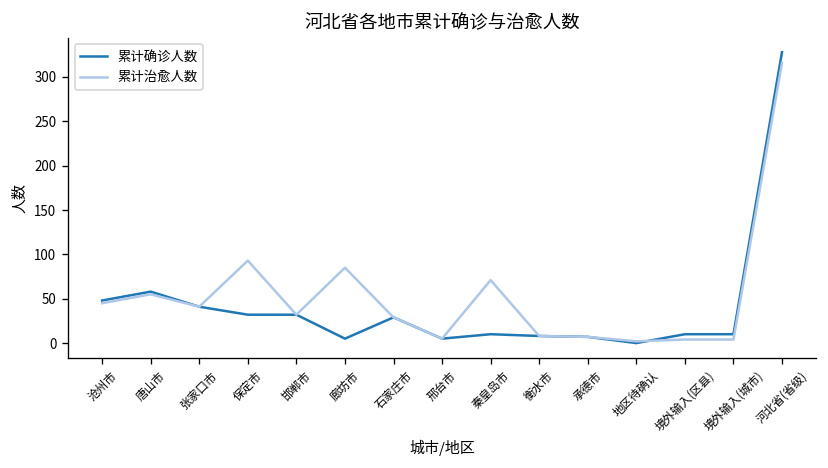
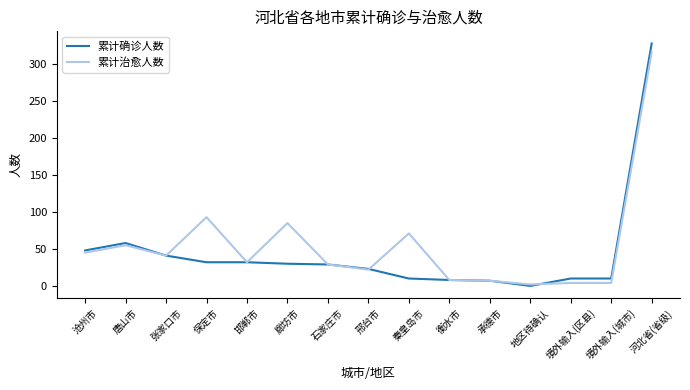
累计确诊人数, 廊坊市: 10 -> 30
累计确诊人数, 邢台市: 10 -> 20
累计治愈人数, 邢台市: 10 -> 20
